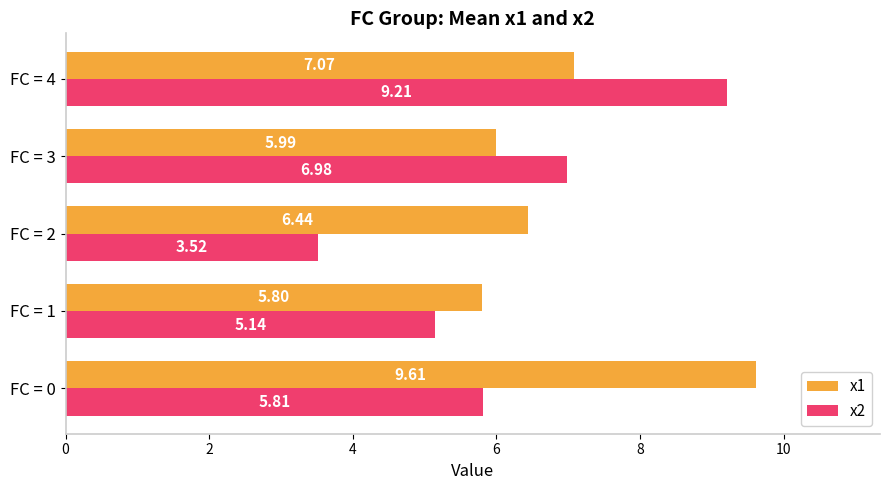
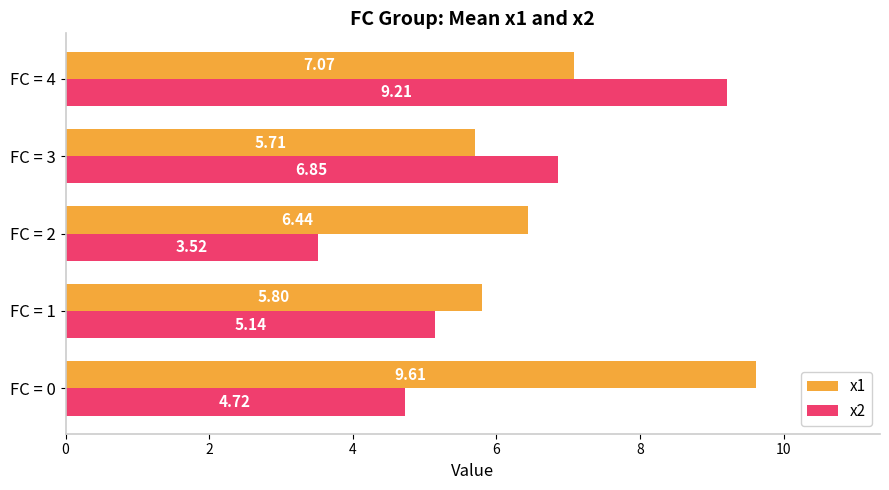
x1, FC = 3: 5.99 -> 5.71
x2, FC = 3: 6.98 -> 6.85
x2, FC = 0: 5.81 -> 4.72
